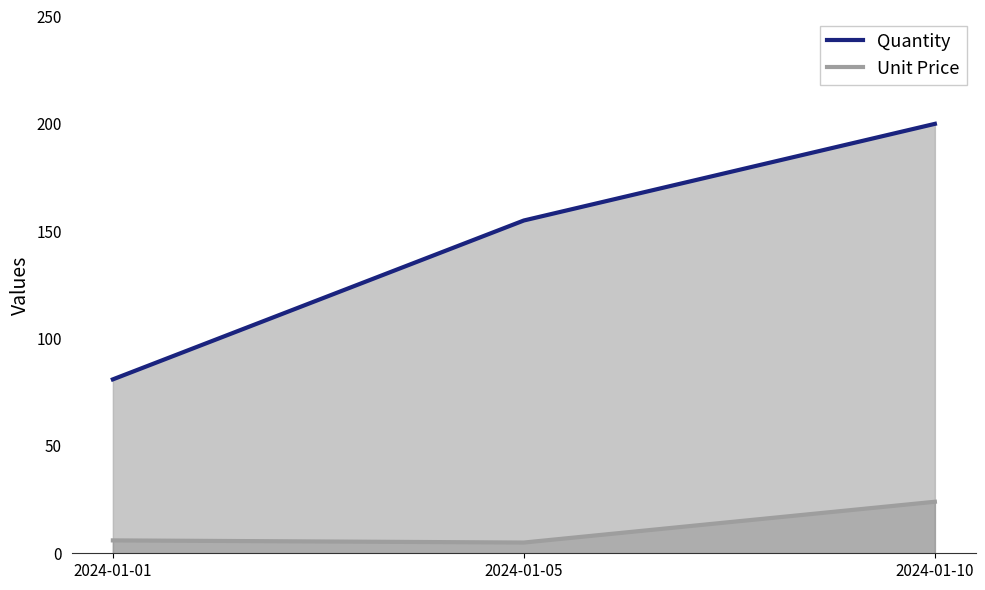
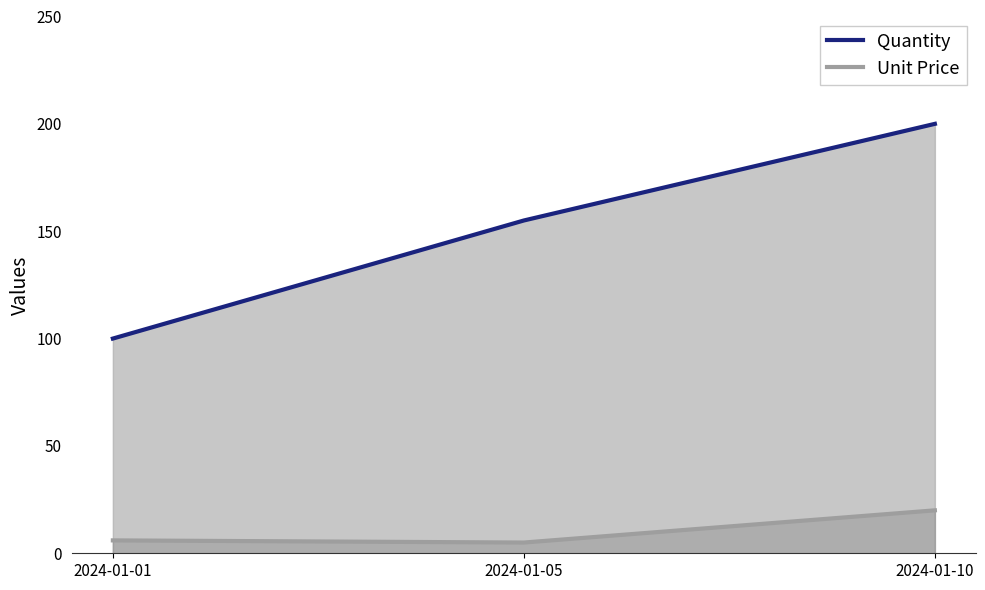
Quantity, 2024-01-01: 81 -> 100
Unit Price, 2024-01-10: 24 -> 20
